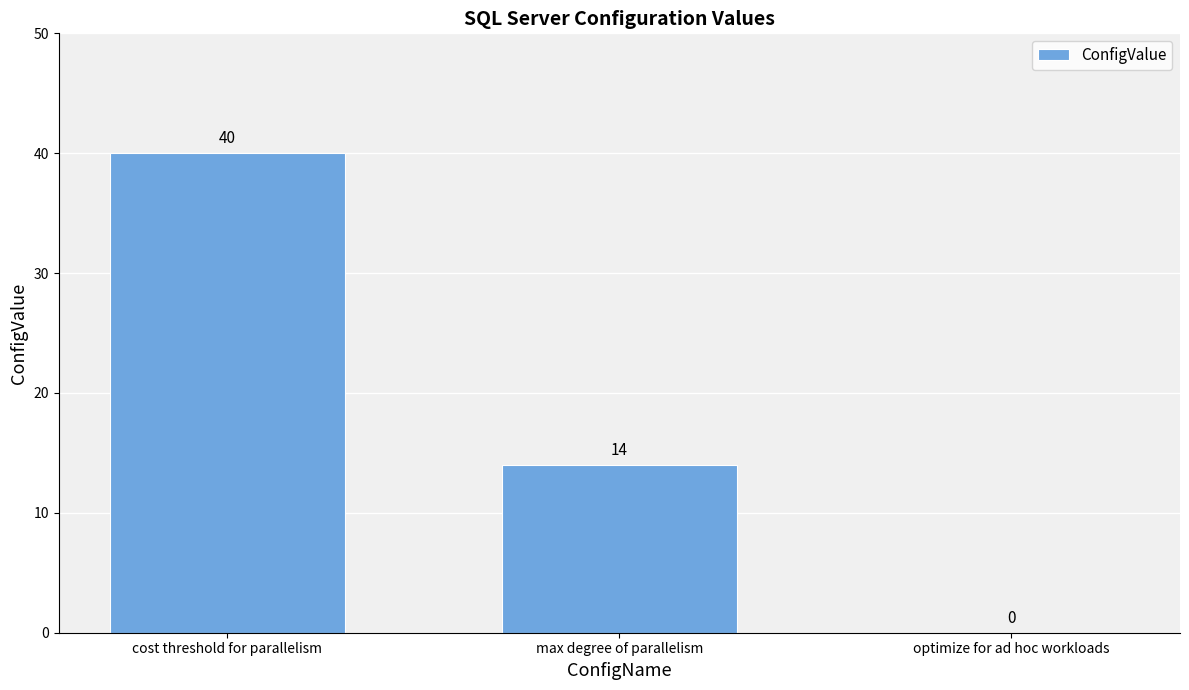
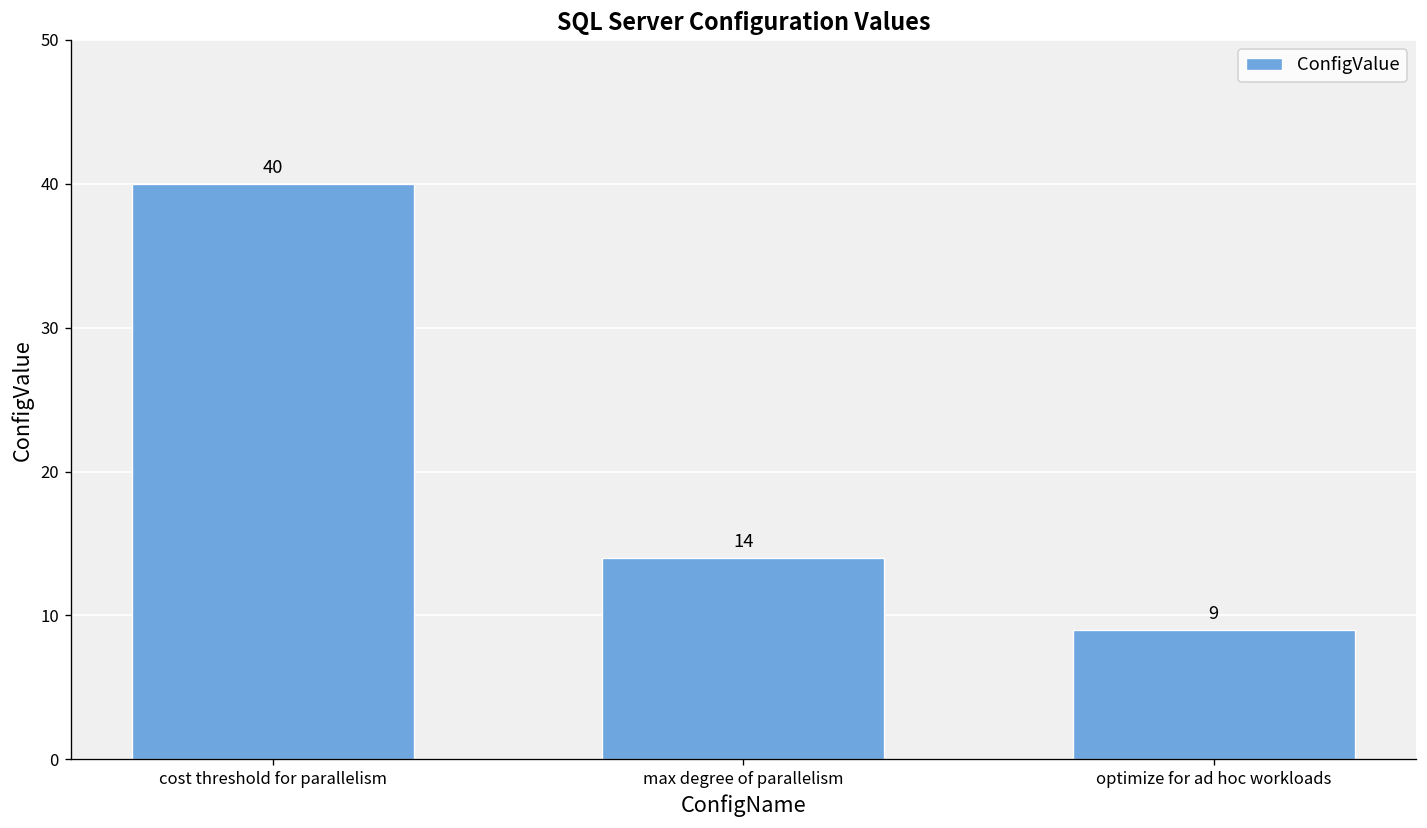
optimize for ad hoc workloads: 0 -> 9
